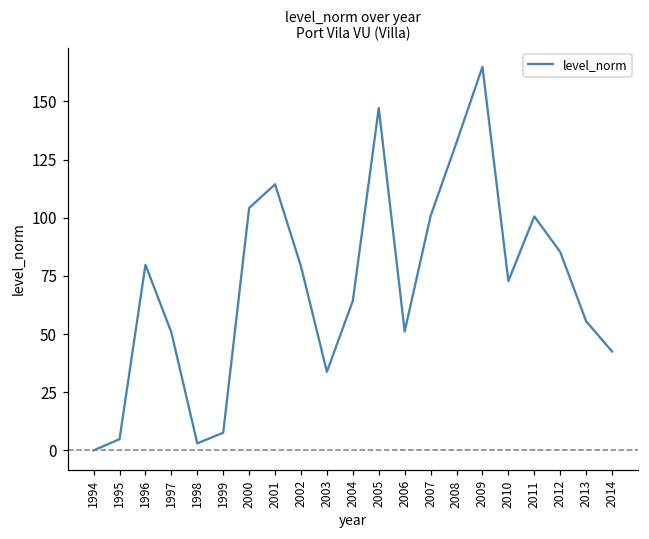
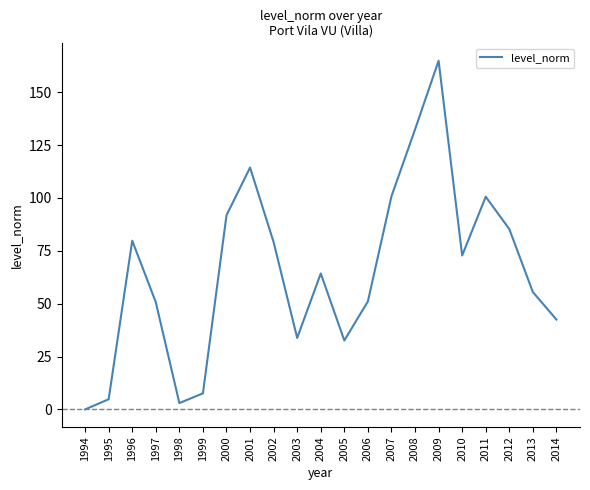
2000: 104 -> 92
2005: 147 -> 33
